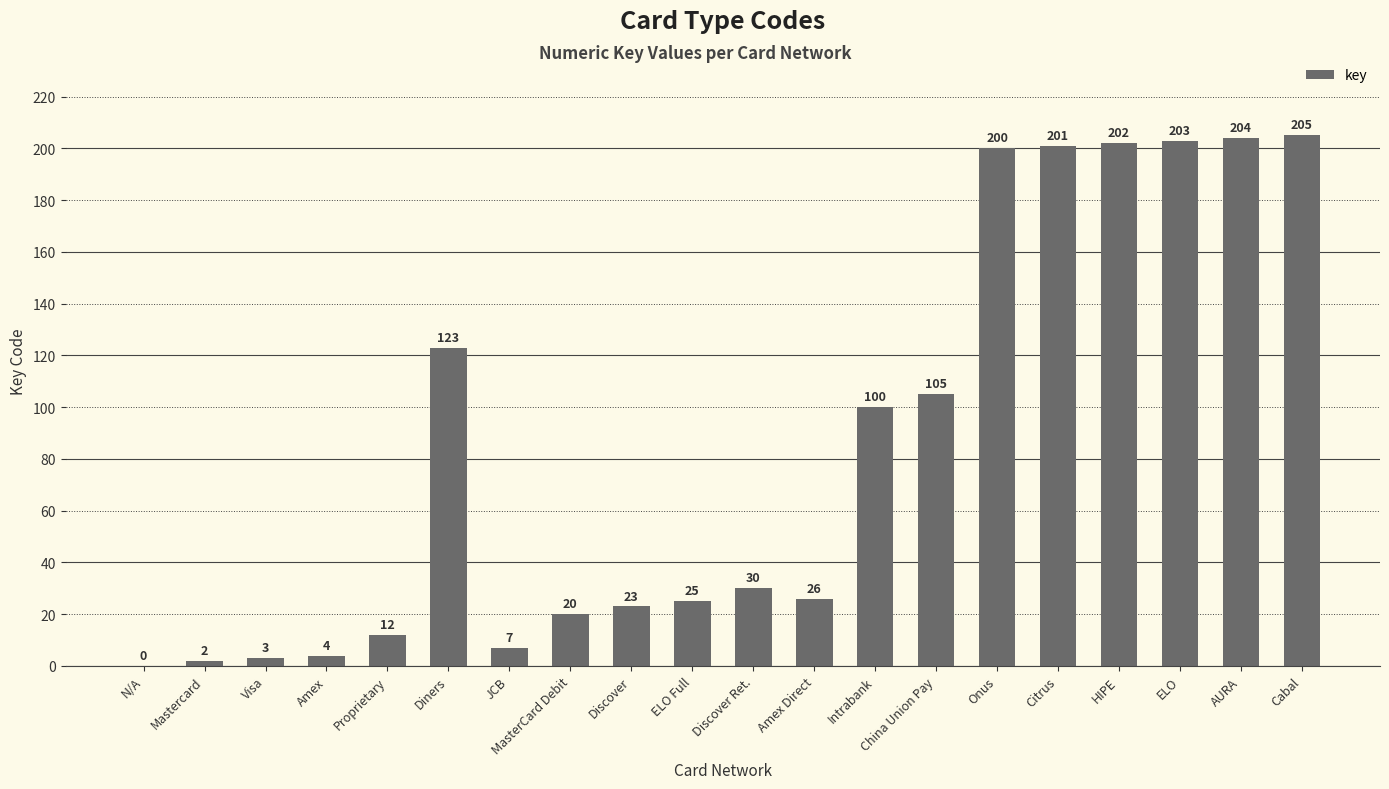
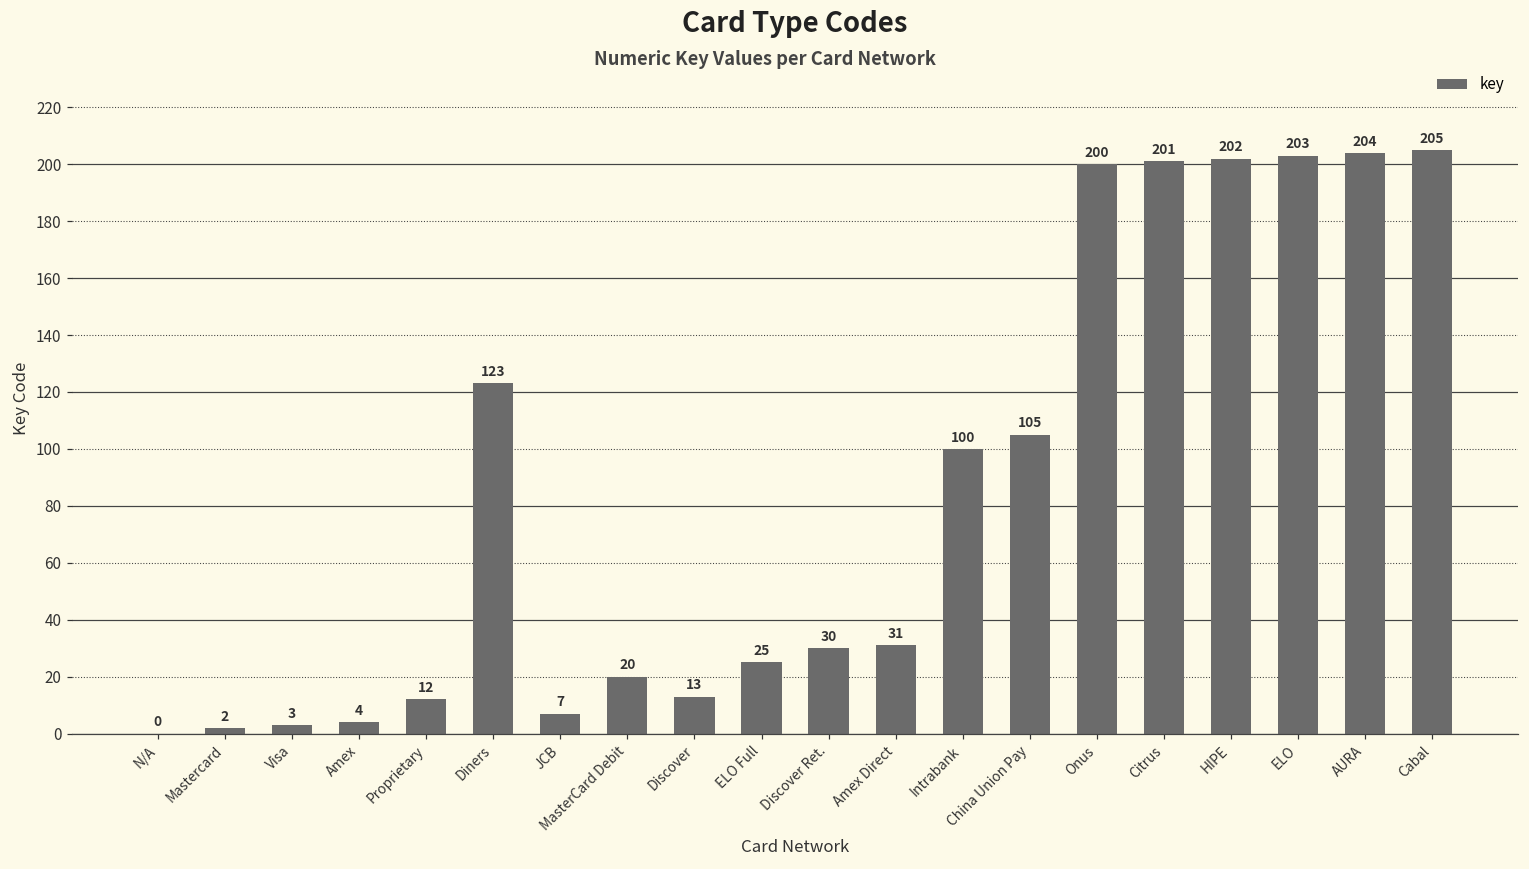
Discover: 23 -> 13
Amex Direct: 26 -> 31
